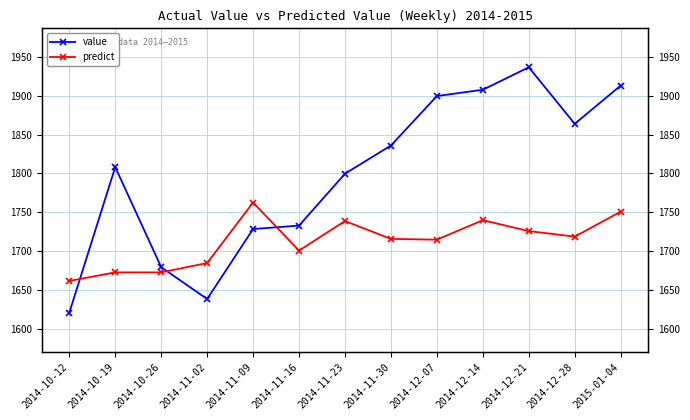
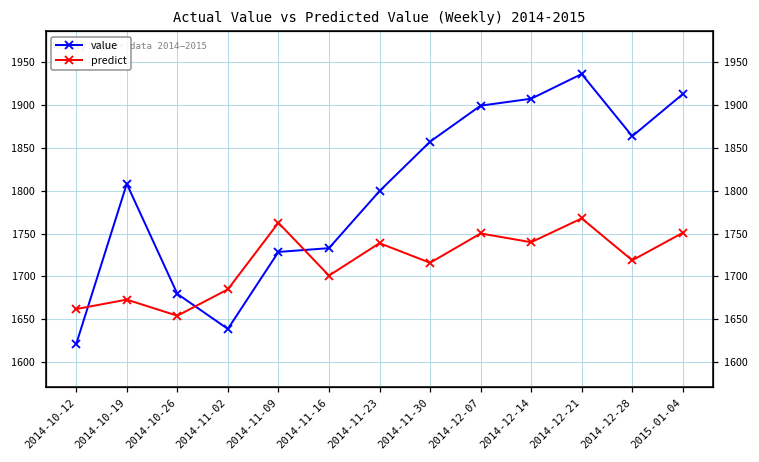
predict, 2014-10-26: 1670 -> 1650
value, 2014-11-30: 1840 -> 1860
predict, 2014-12-07: 1720 -> 1750
predict, 2014-12-21: 1730 -> 1770
